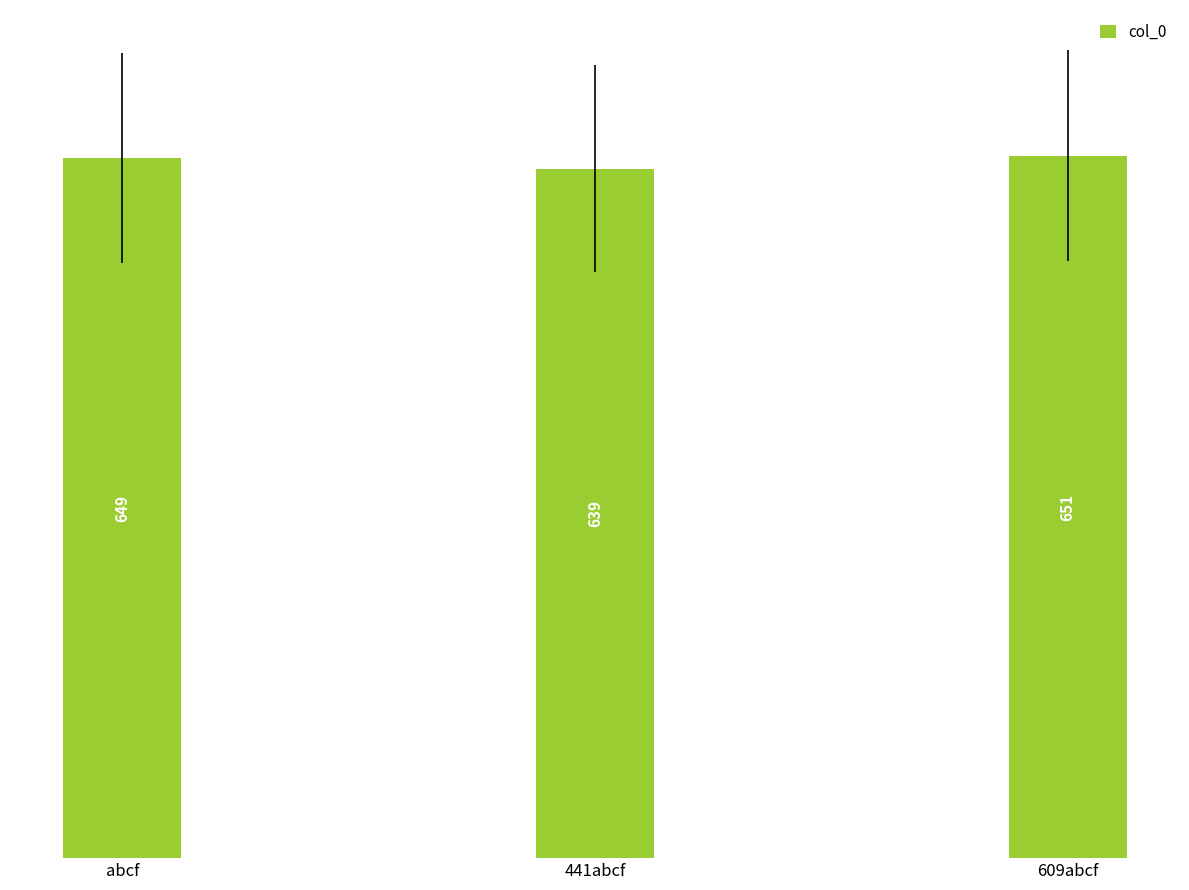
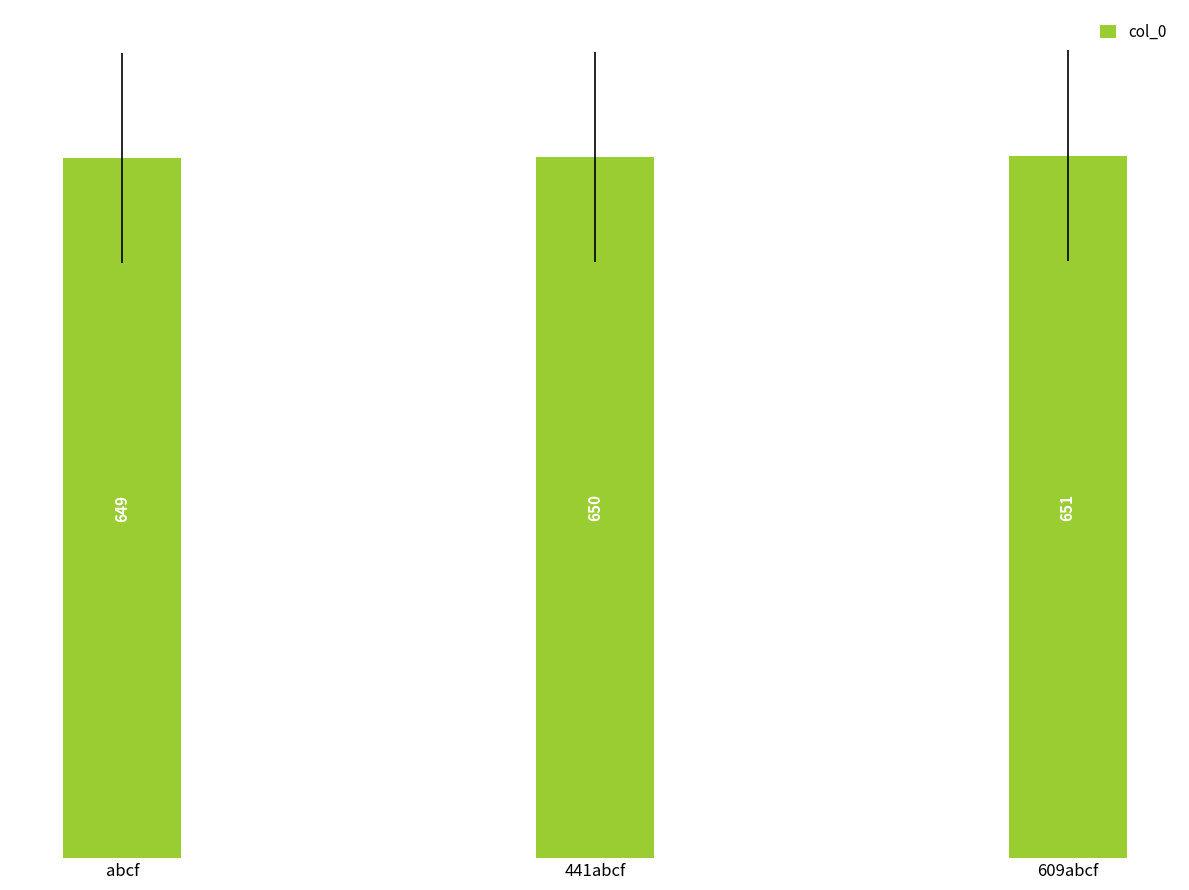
441abcf: 639 -> 650
